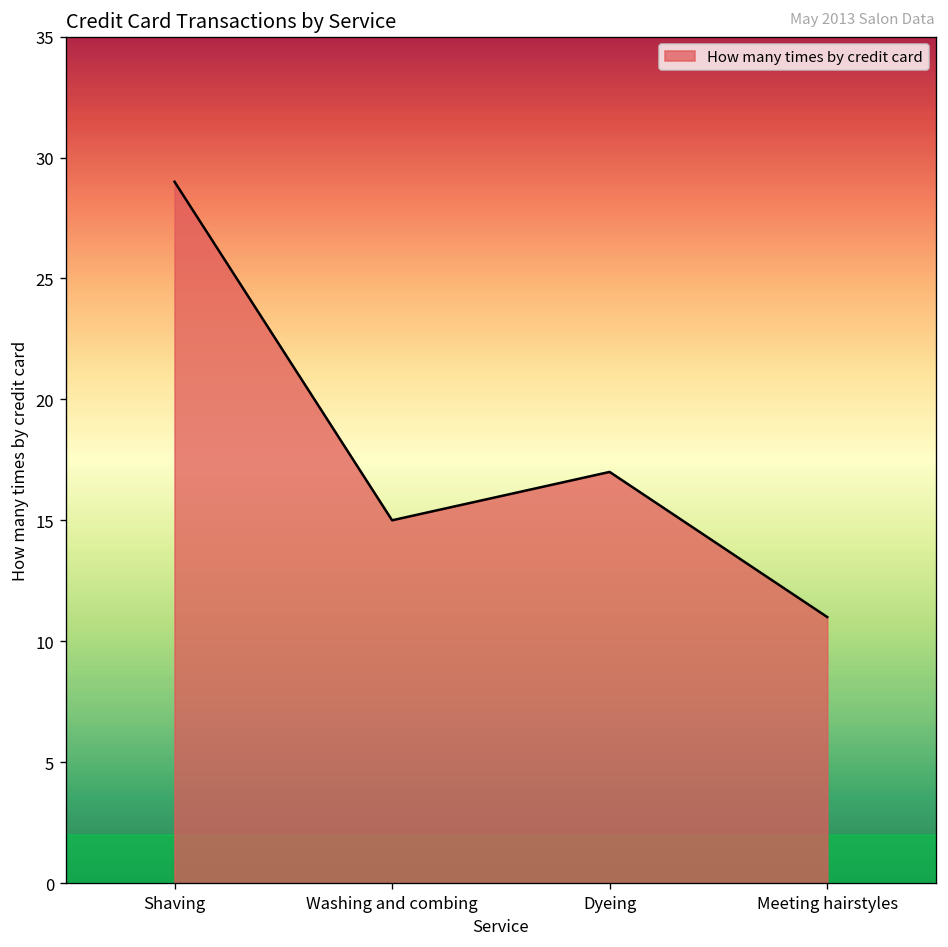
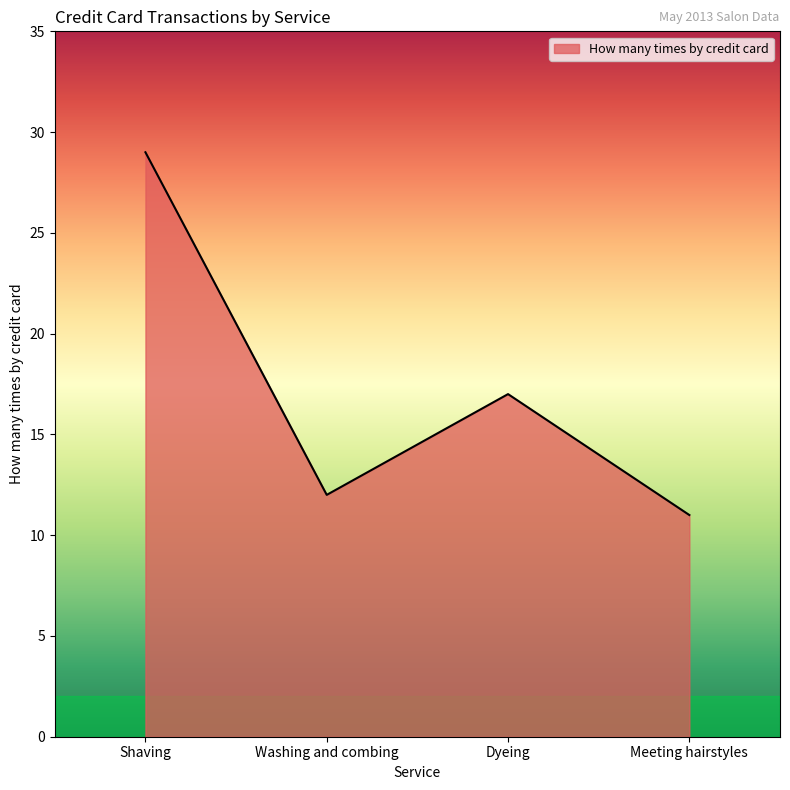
Washing and combing: 15 -> 12
